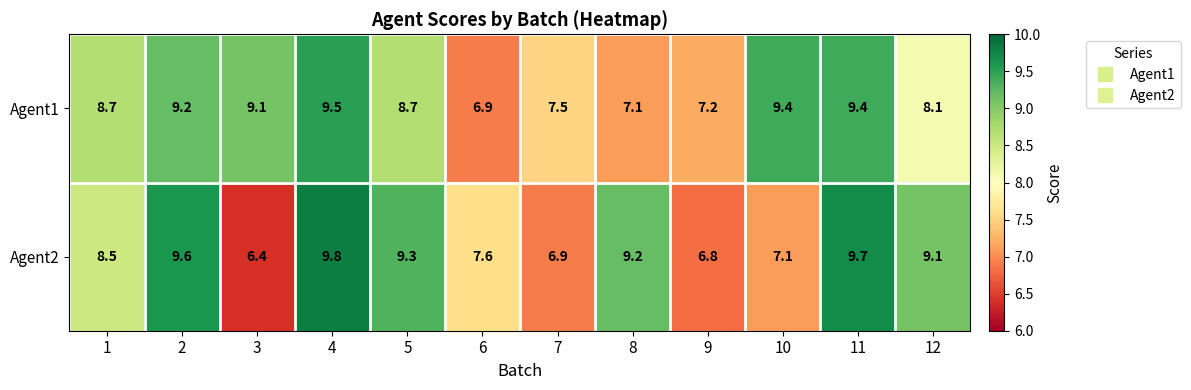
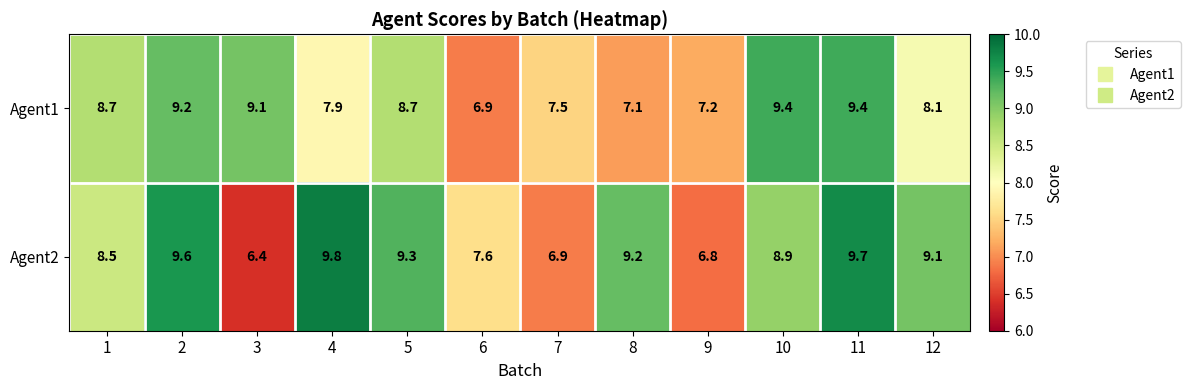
Agent1, 4: 9.5 -> 7.9
Agent2, 10: 7.1 -> 8.9
